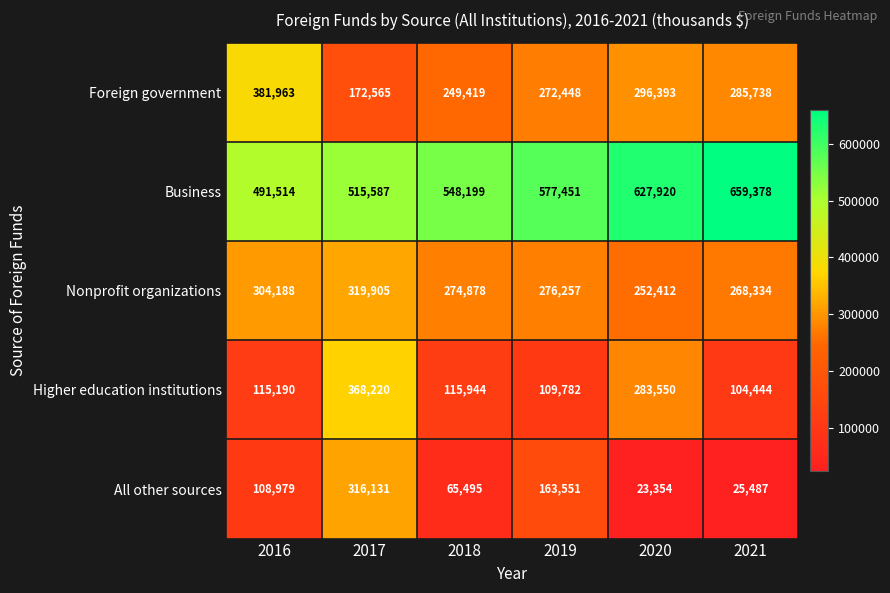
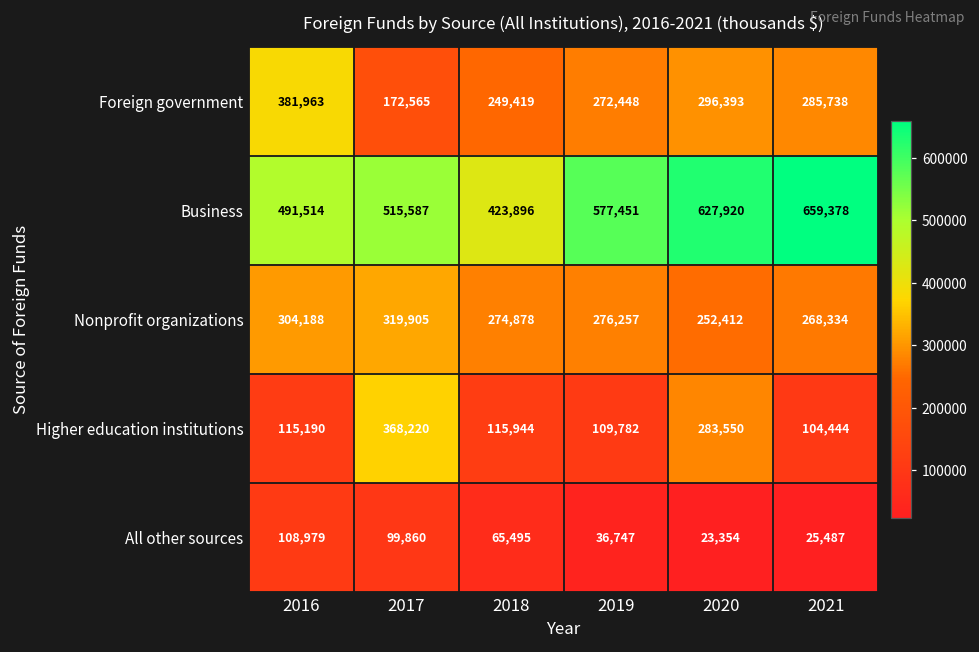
Business, 2018: 548,199 -> 423,896
All other sources, 2017: 316,131 -> 99,860
All other sources, 2019: 163,551 -> 36,747
